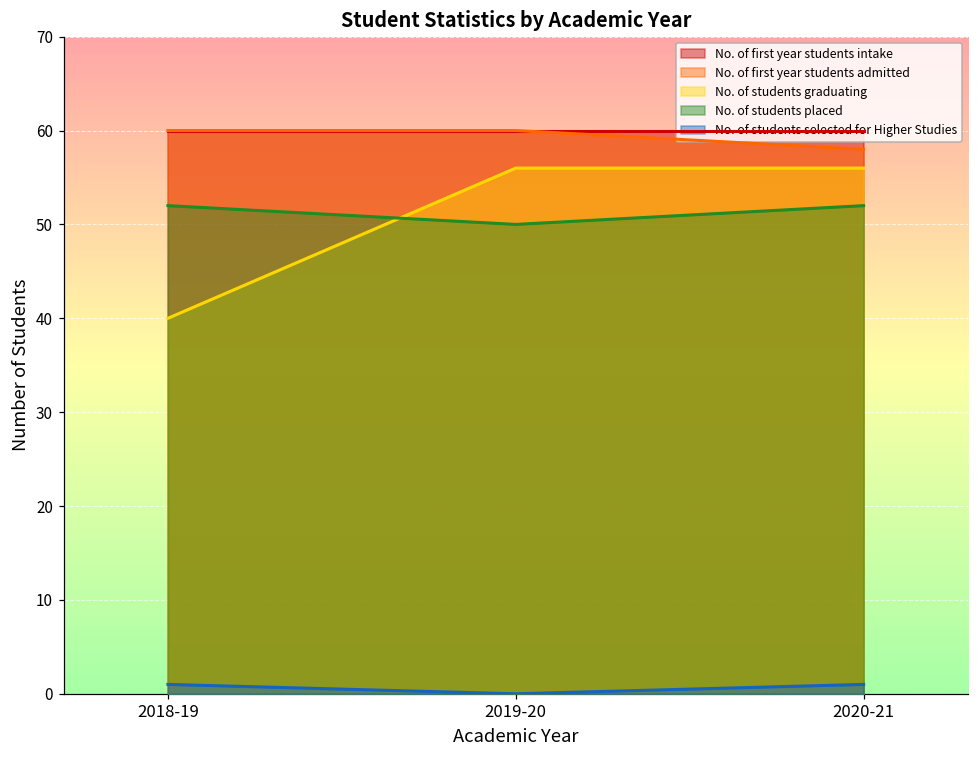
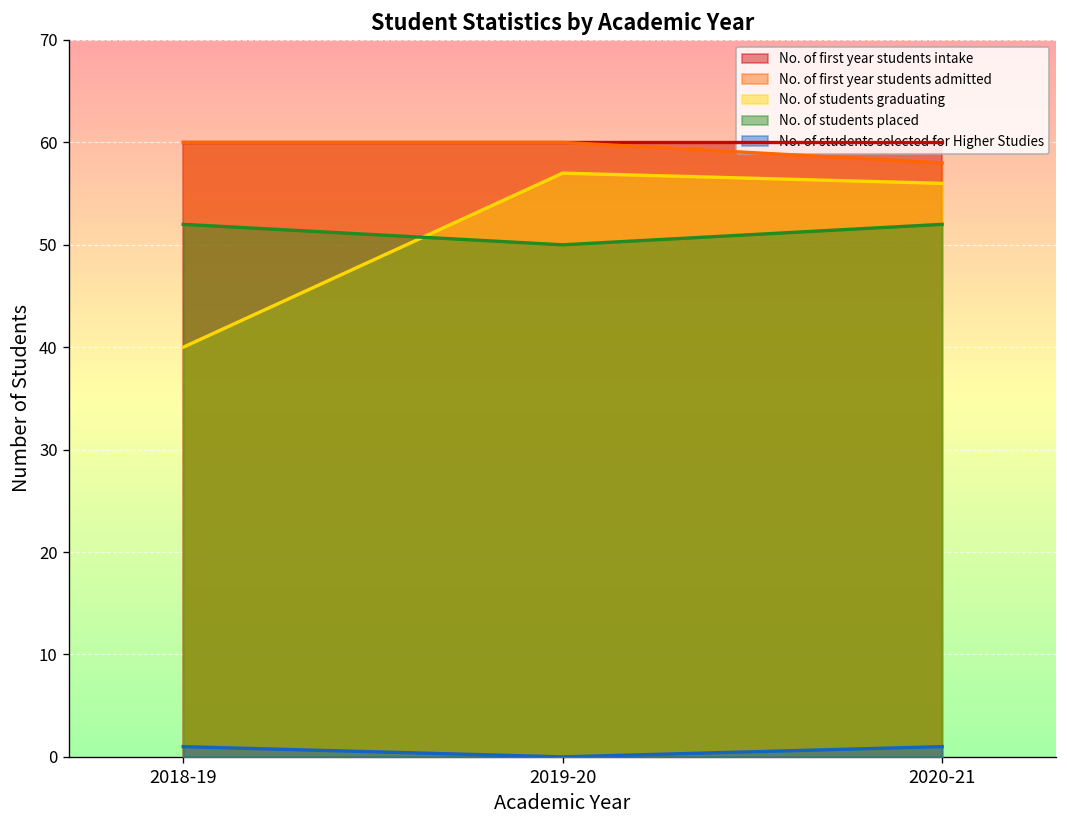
No. of students graduating, 2019-20: 56 -> 57
